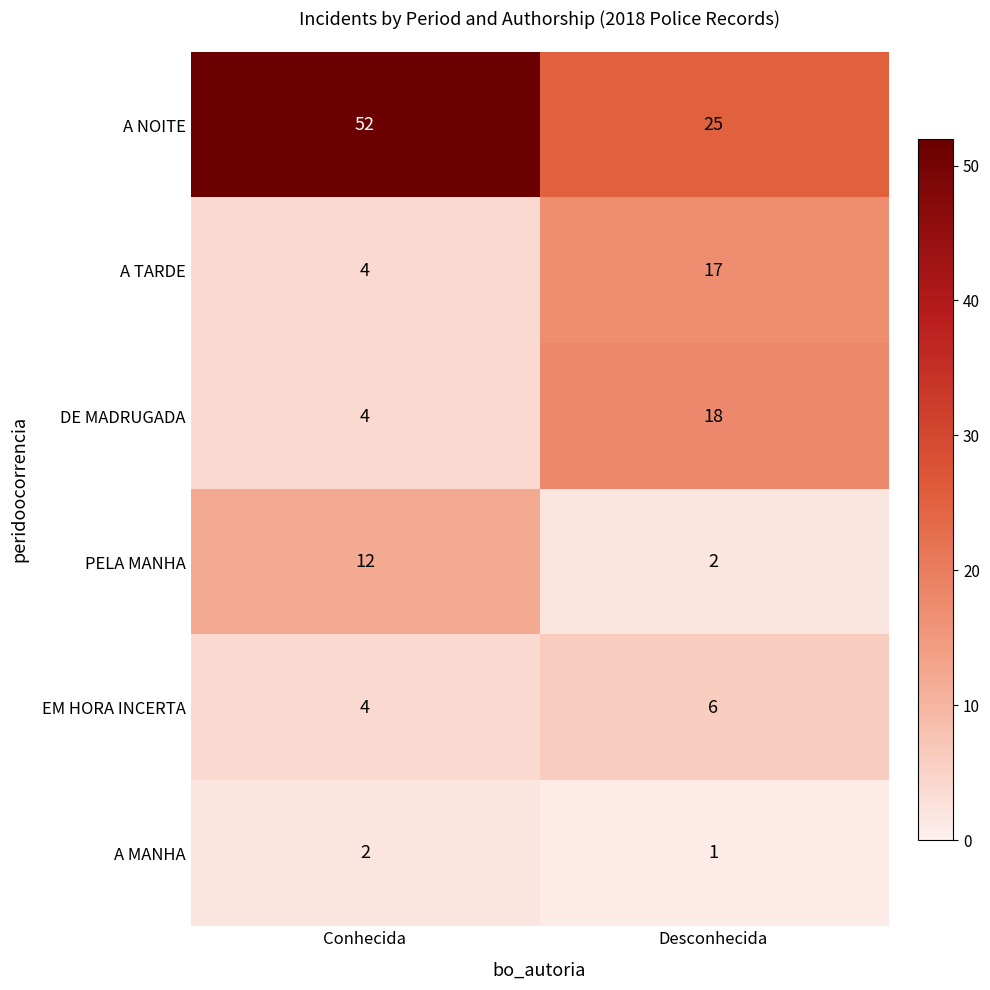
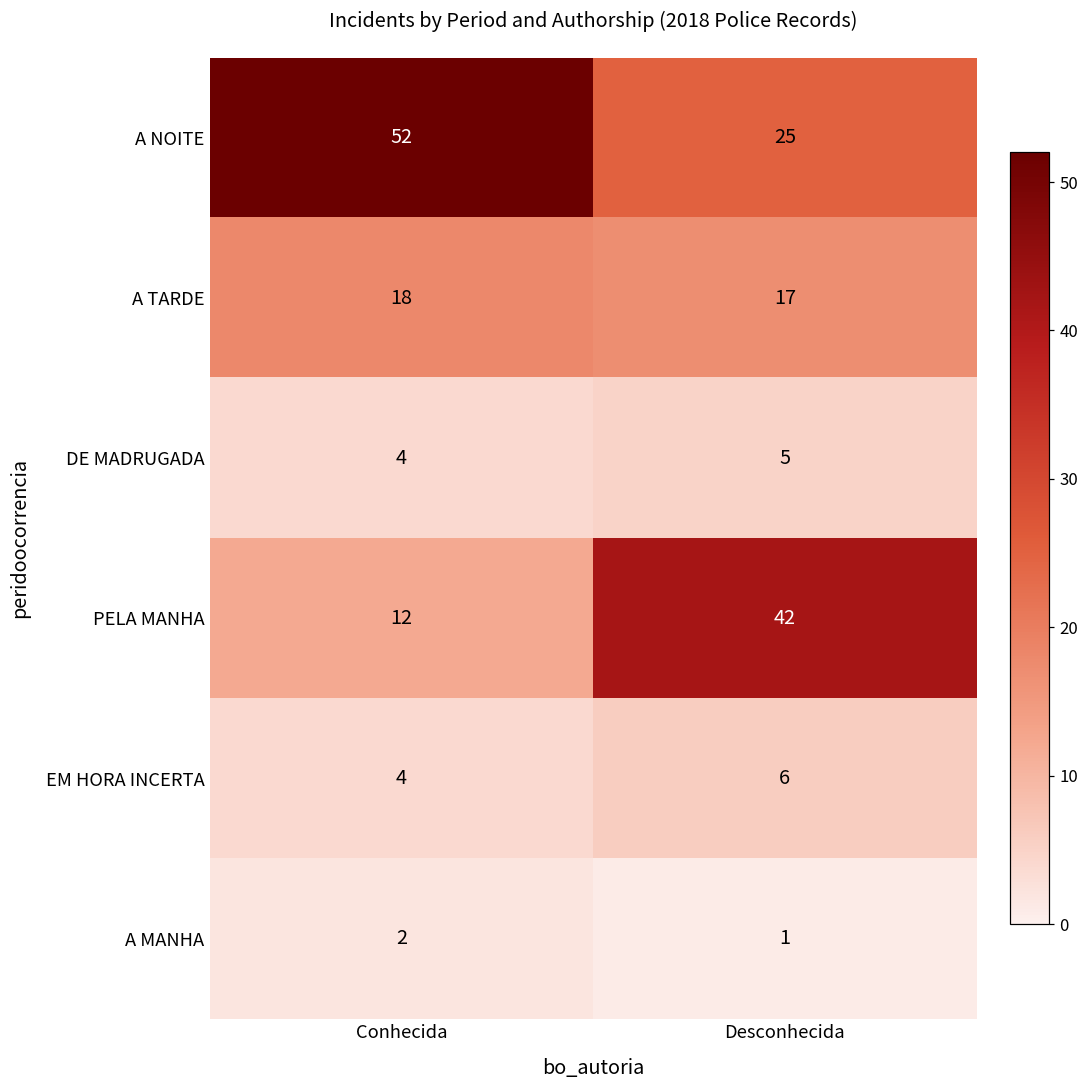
A TARDE, Conhecida: 4 -> 18
DE MADRUGADA, Desconhecida: 18 -> 5
PELA MANHA, Desconhecida: 2 -> 42
